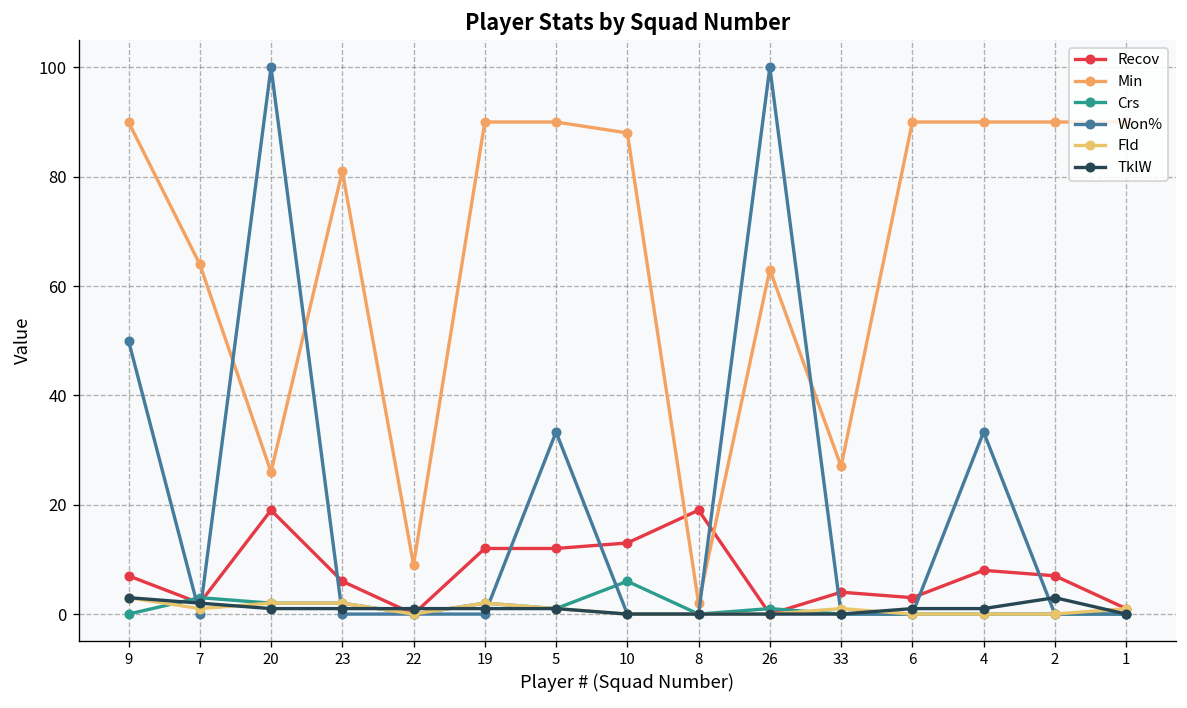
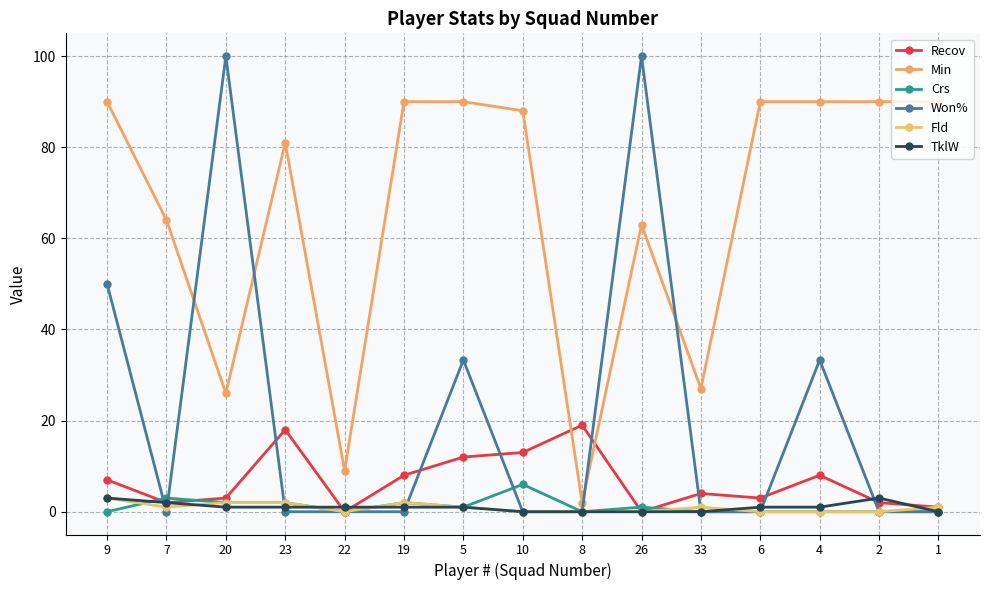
Recov, 20: 19 -> 3
Recov, 23: 6 -> 18
Recov, 19: 12 -> 8
Recov, 2: 7 -> 2
